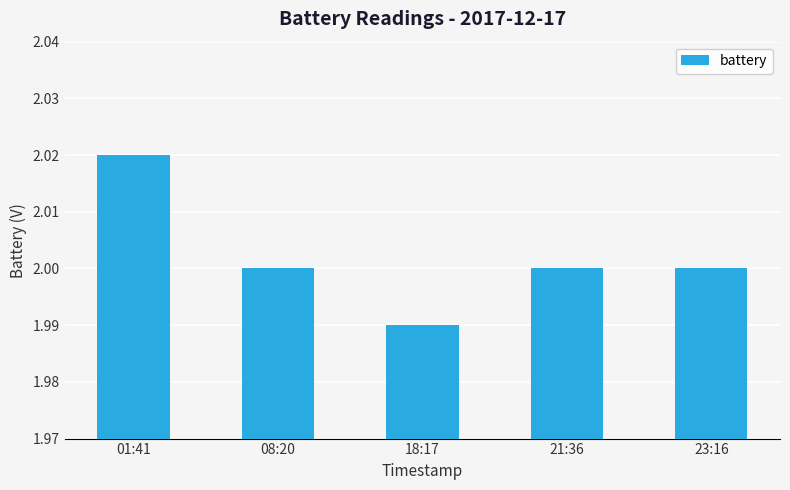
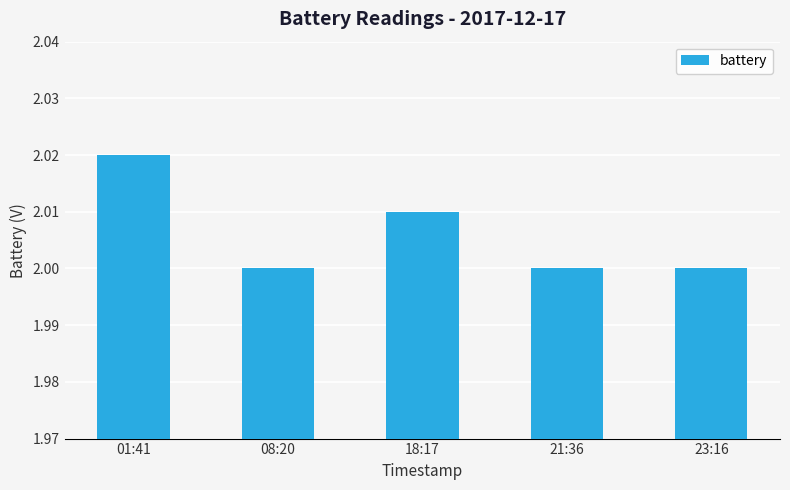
18:17: 1.99 -> 2.01
